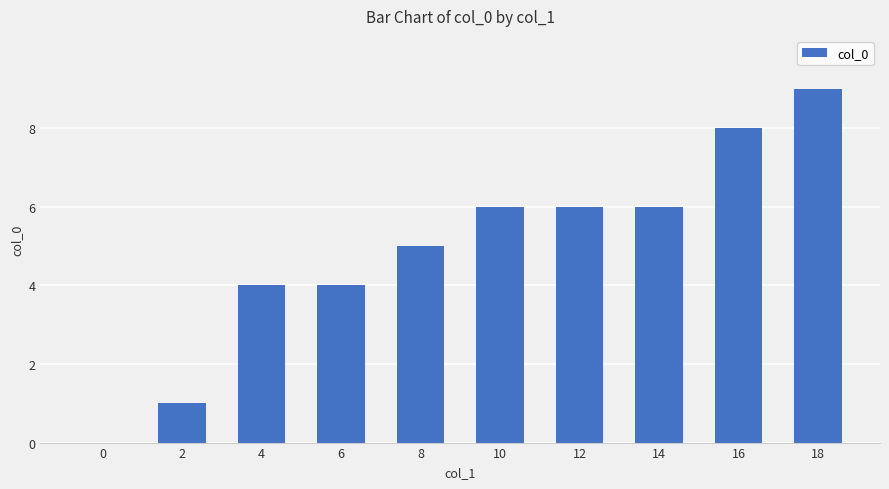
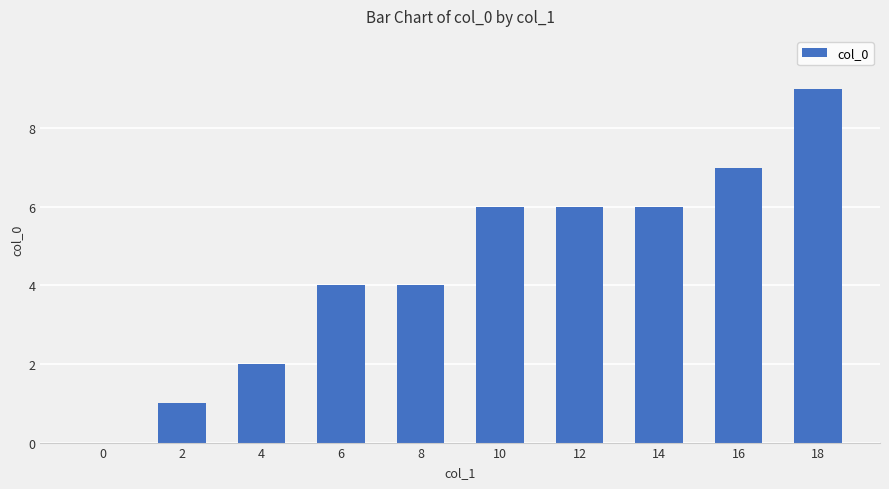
4: 4 -> 2
8: 5 -> 4
16: 8 -> 7
